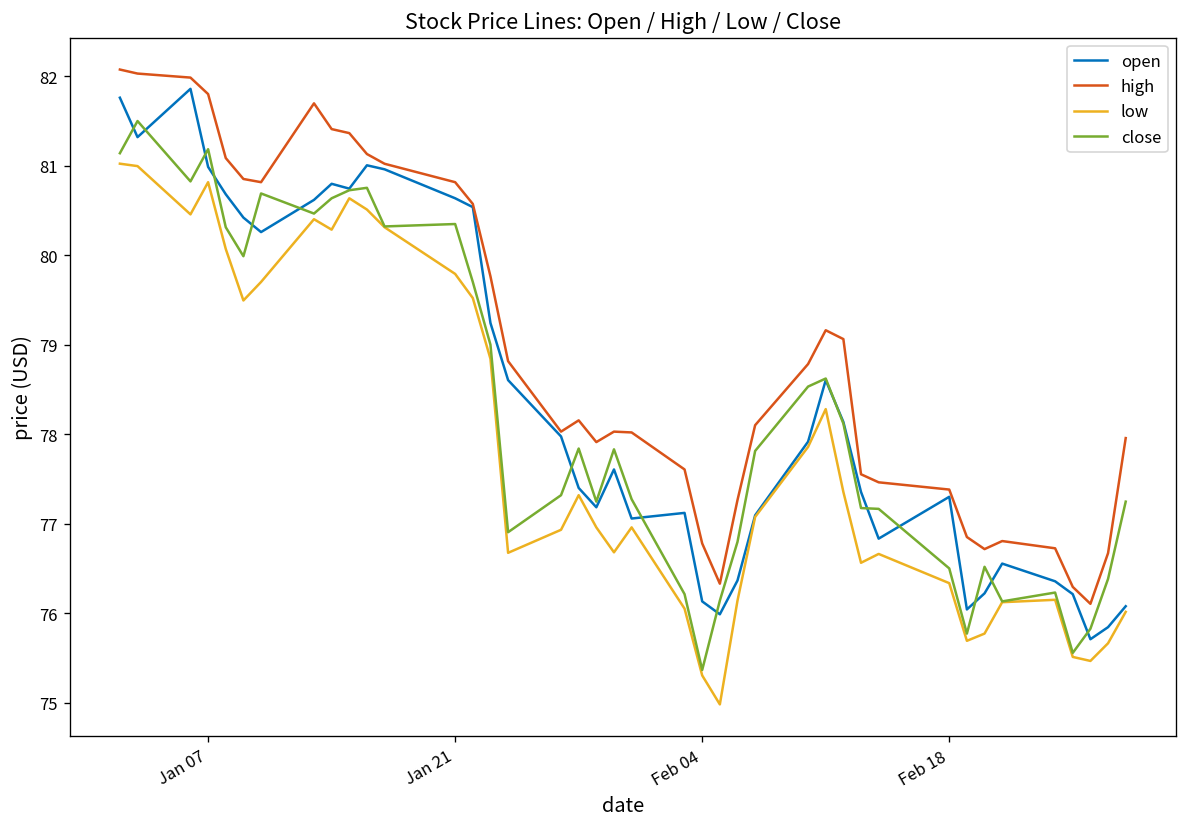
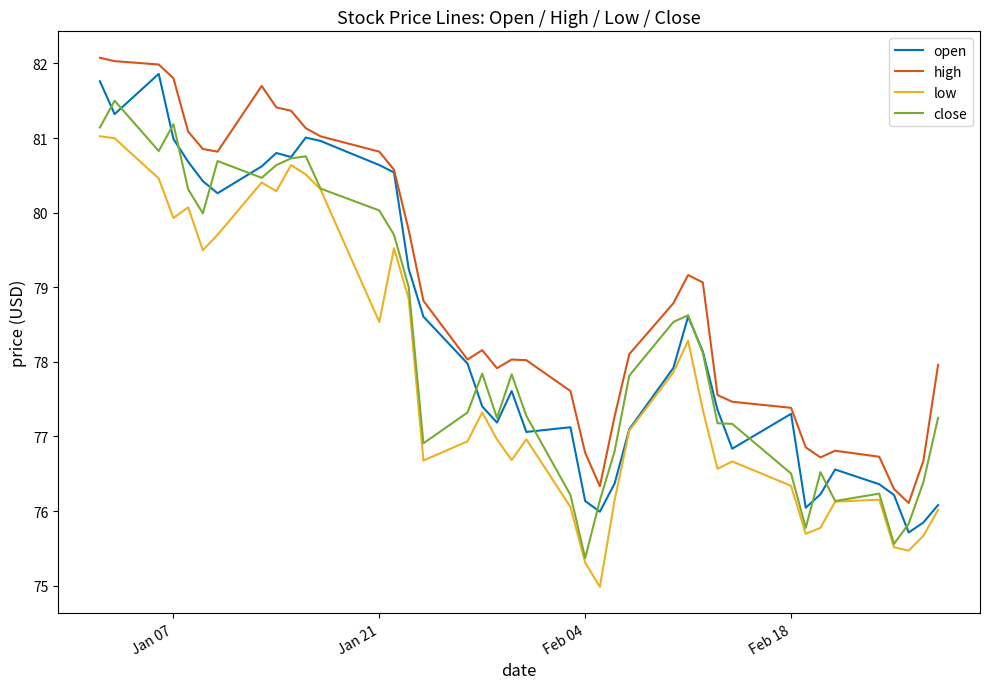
low, Jan 07: 80.8 -> 79.9
low, Jan 21: 79.8 -> 78.5
close, Jan 21: 80.4 -> 80.0
